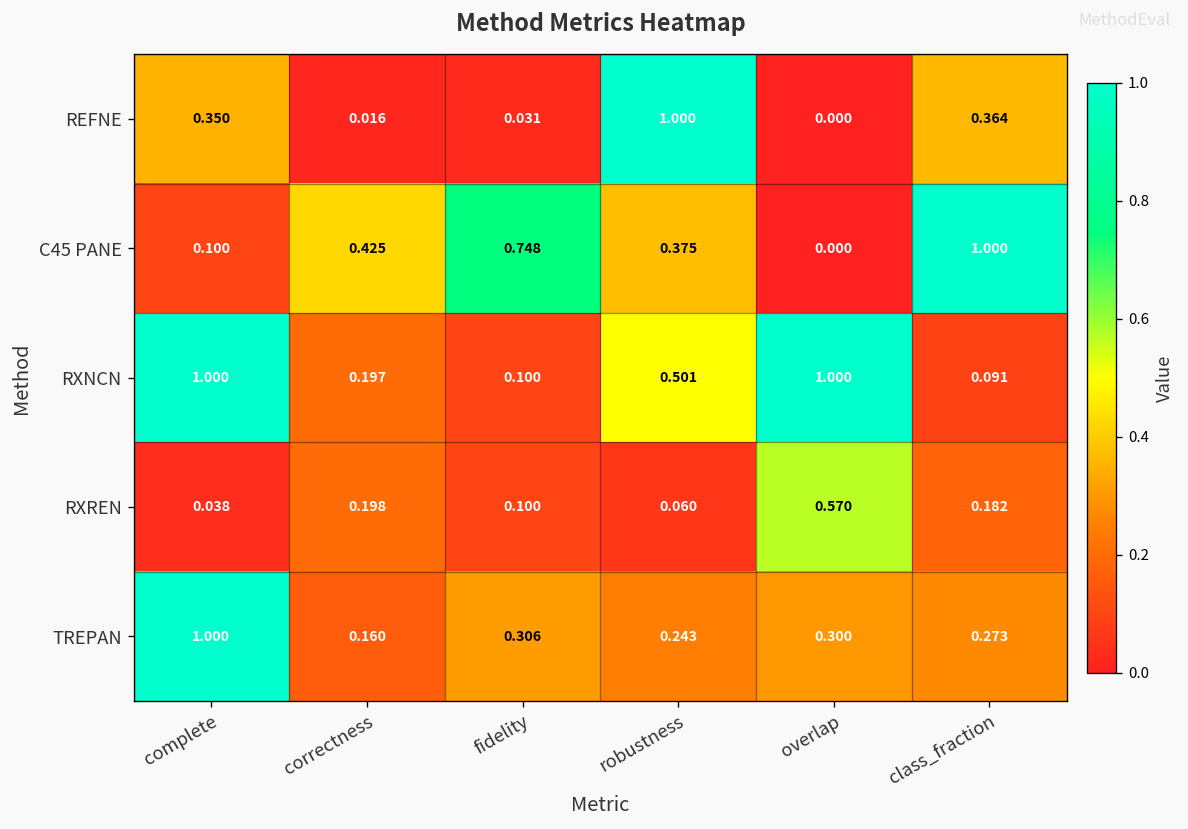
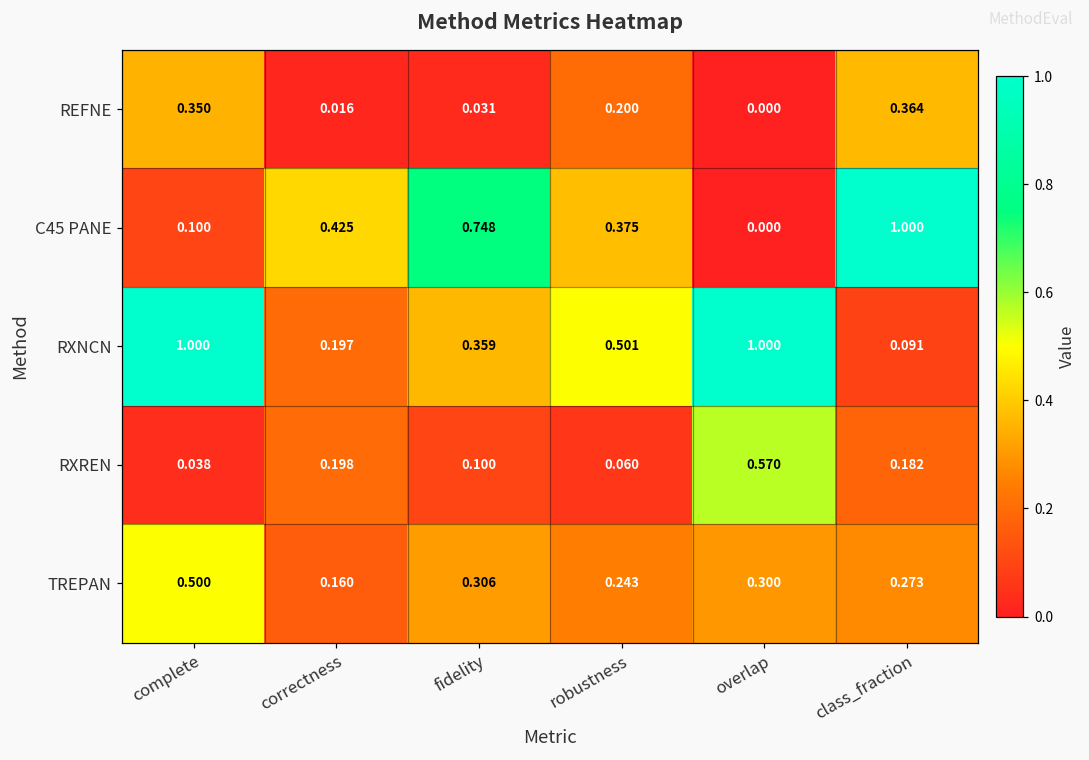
REFNE, robustness: 1.000 -> 0.200
RXNCN, fidelity: 0.100 -> 0.359
TREPAN, complete: 1.000 -> 0.500
